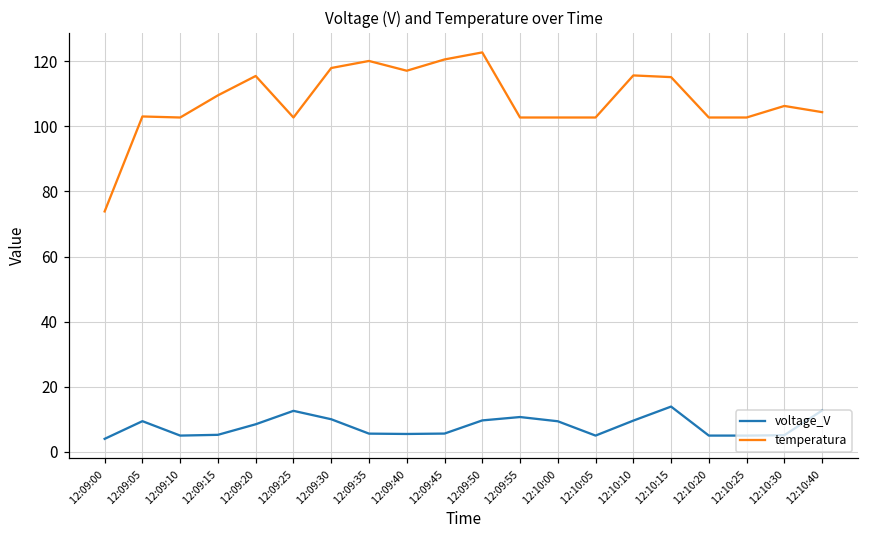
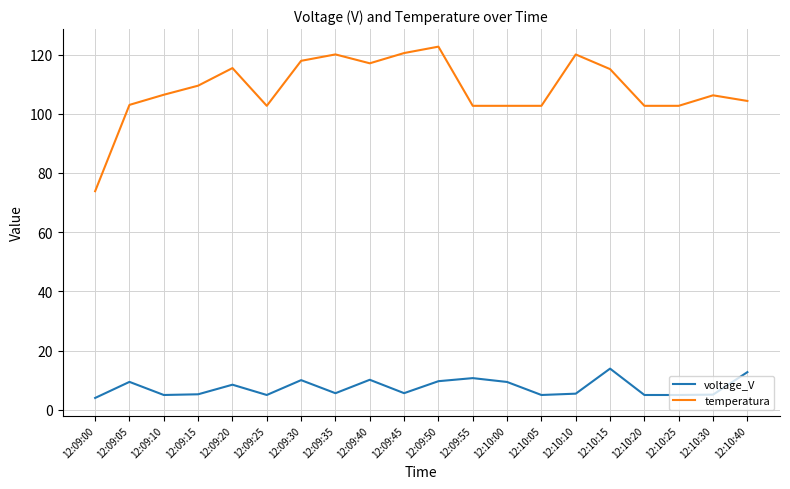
temperatura, 12:09:10: 103 -> 106
voltage_V, 12:09:25: 13 -> 5
voltage_V, 12:09:40: 5 -> 10
voltage_V, 12:10:10: 10 -> 5
temperatura, 12:10:10: 116 -> 120
